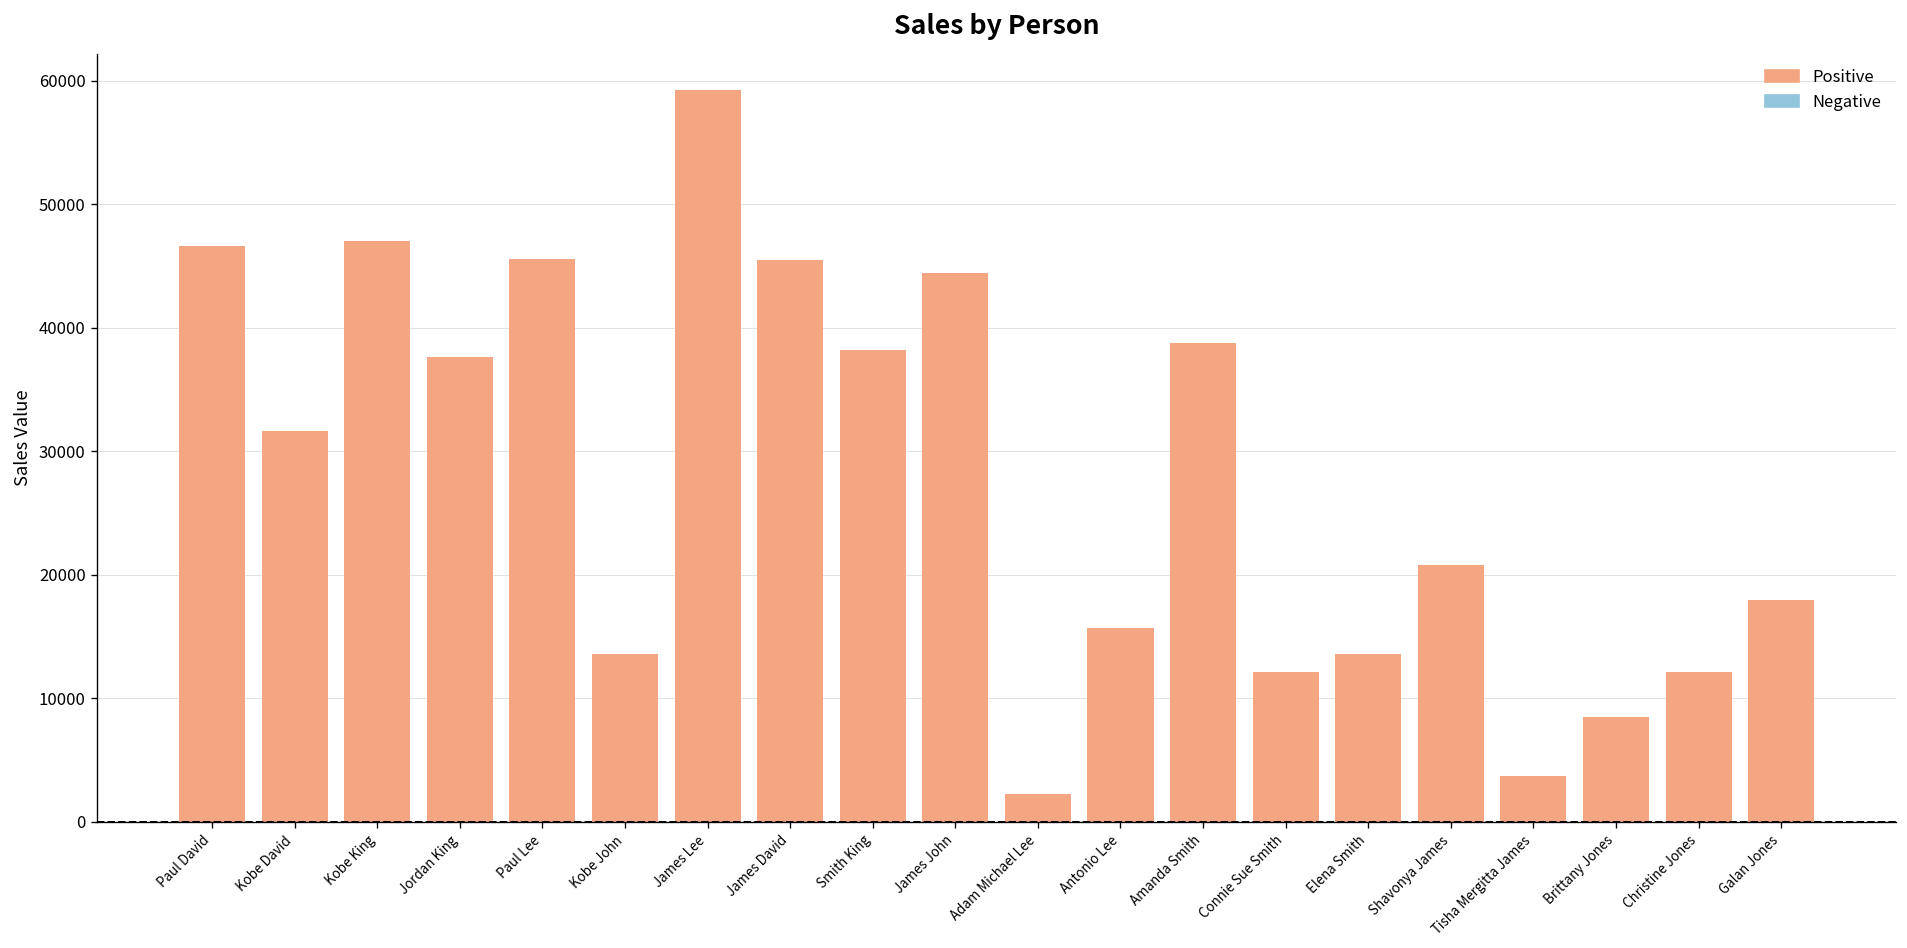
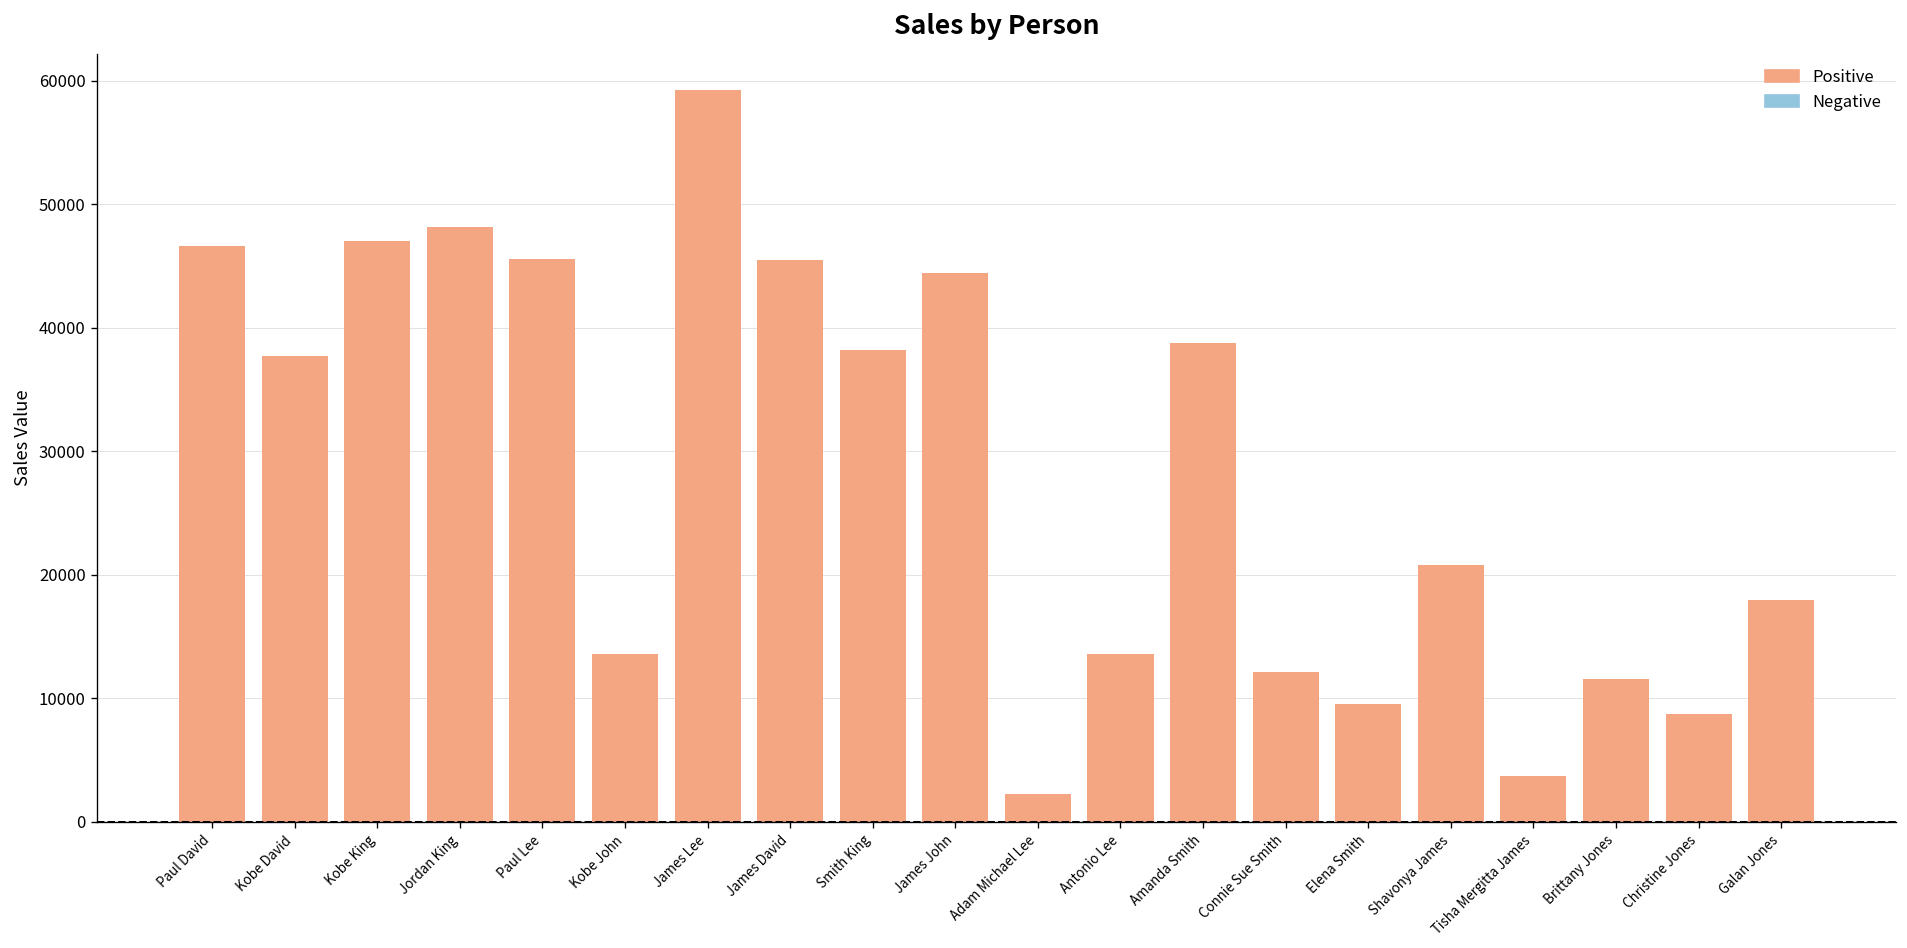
Kobe David: 31600 -> 37800
Jordan King: 37600 -> 48200
Antonio Lee: 15700 -> 13600
Elena Smith: 13600 -> 9600
Brittany Jones: 8500 -> 11500
Christine Jones: 12100 -> 8700
